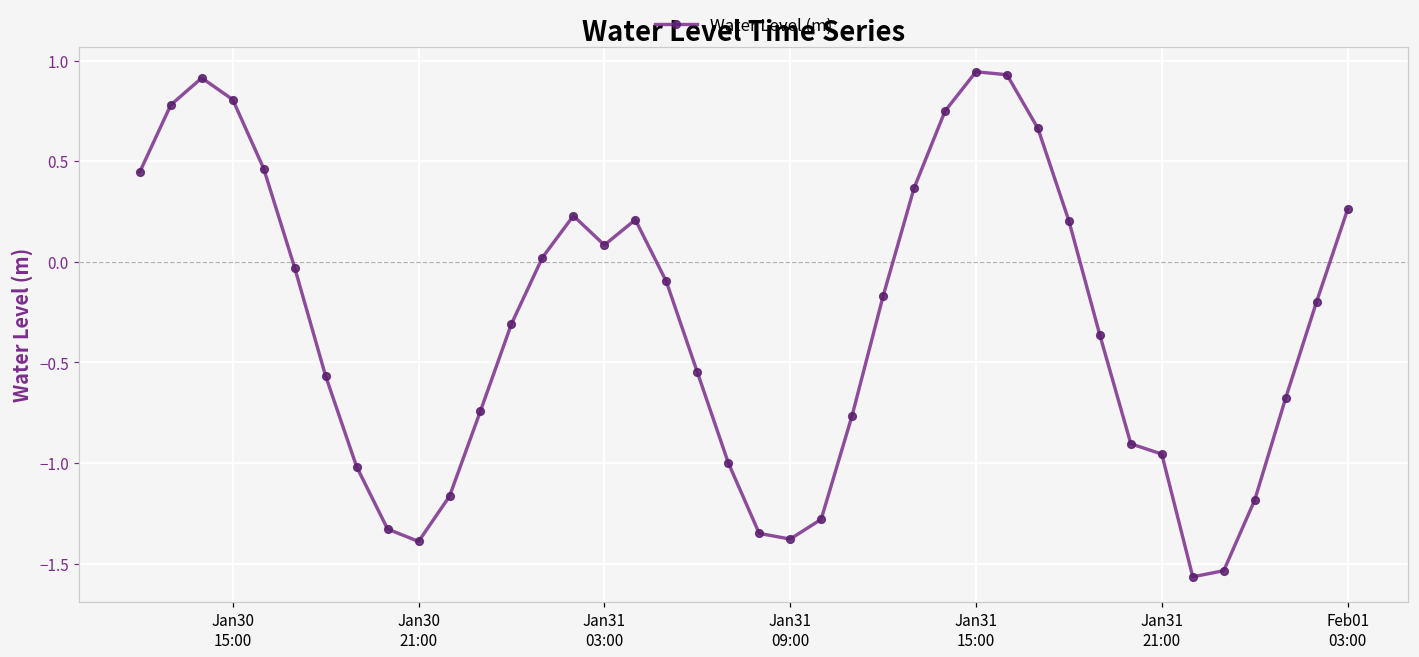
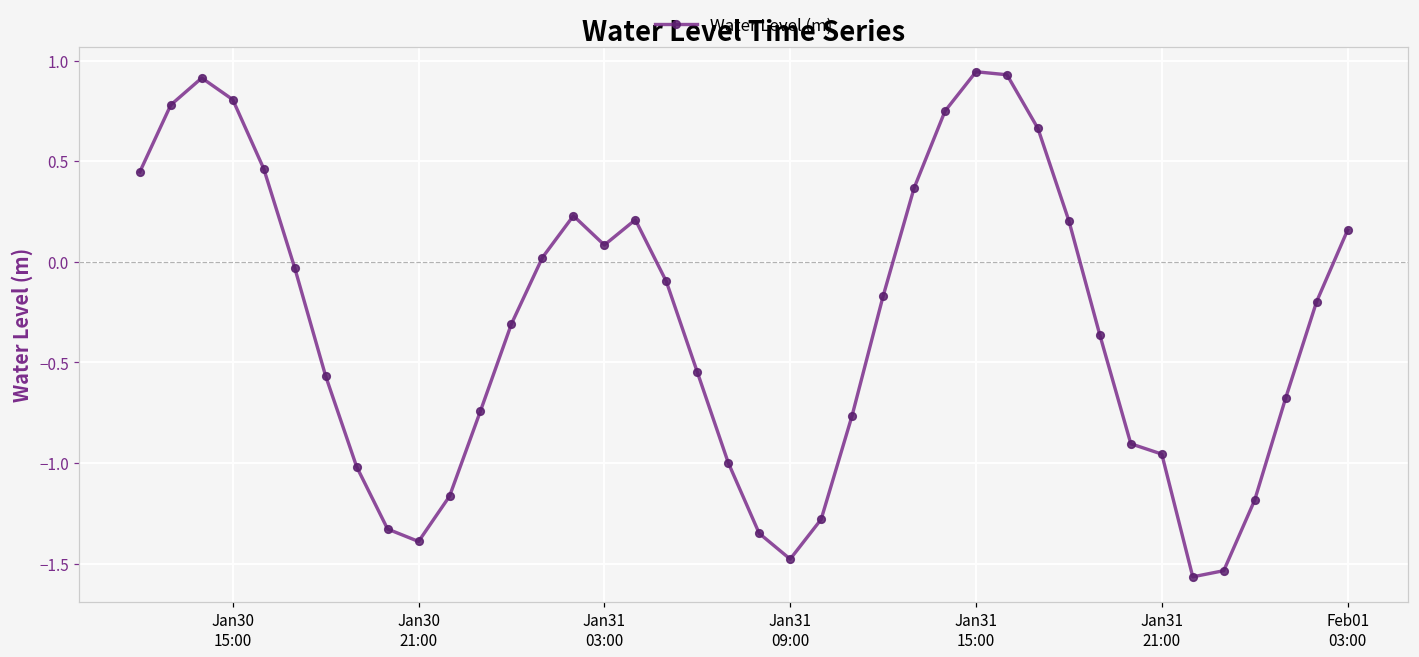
Jan31 09:00: -1.38 -> -1.48
Feb01 03:00: 0.26 -> 0.16
